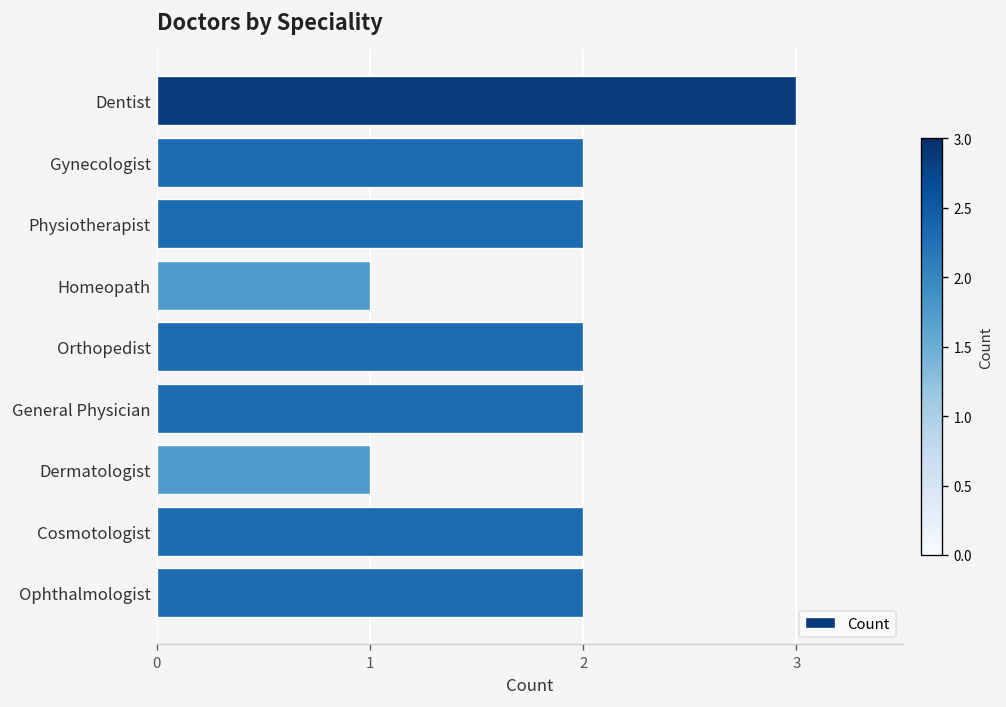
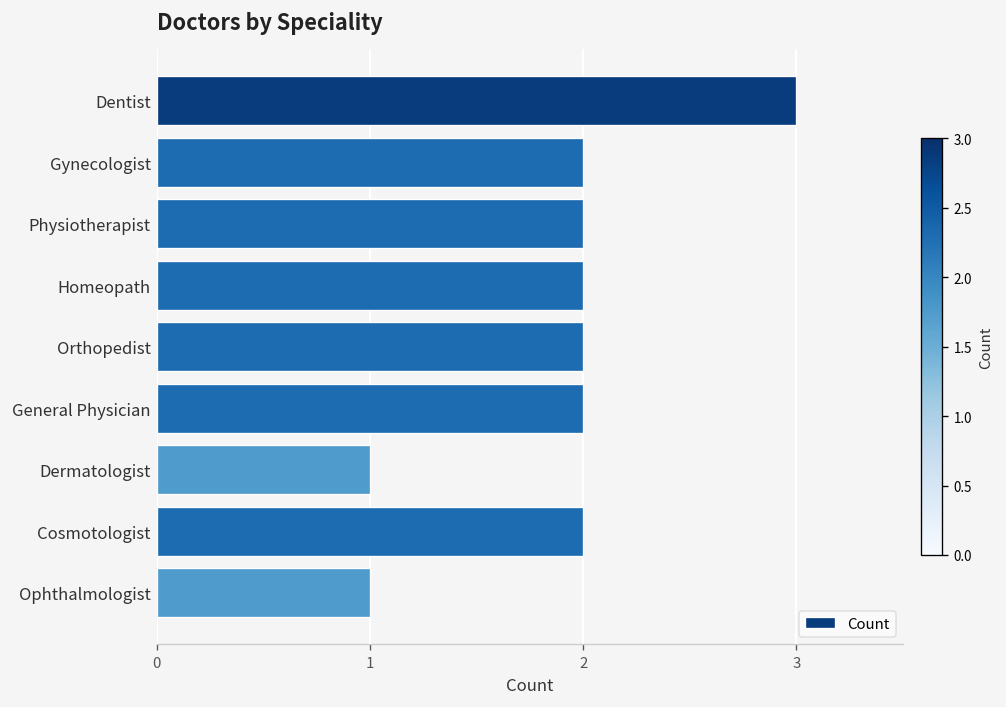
Homeopath: 1 -> 2
Ophthalmologist: 2 -> 1
